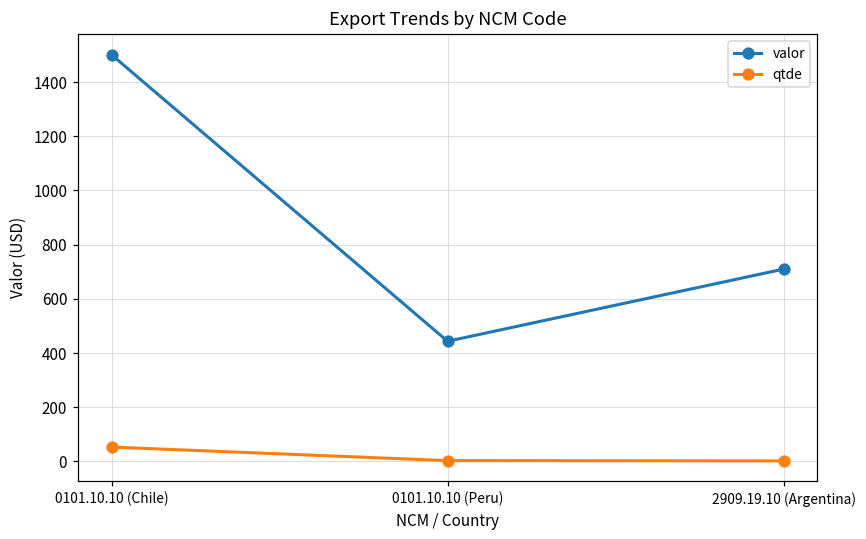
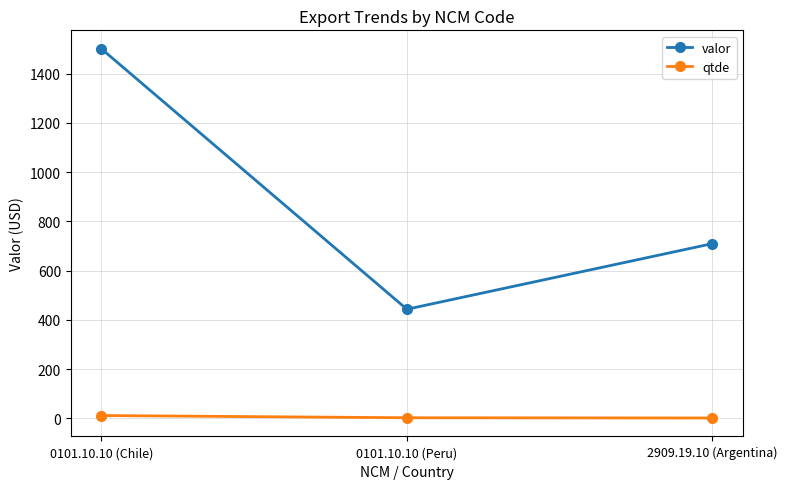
qtde, 0101.10.10 (Chile): 50 -> 10
